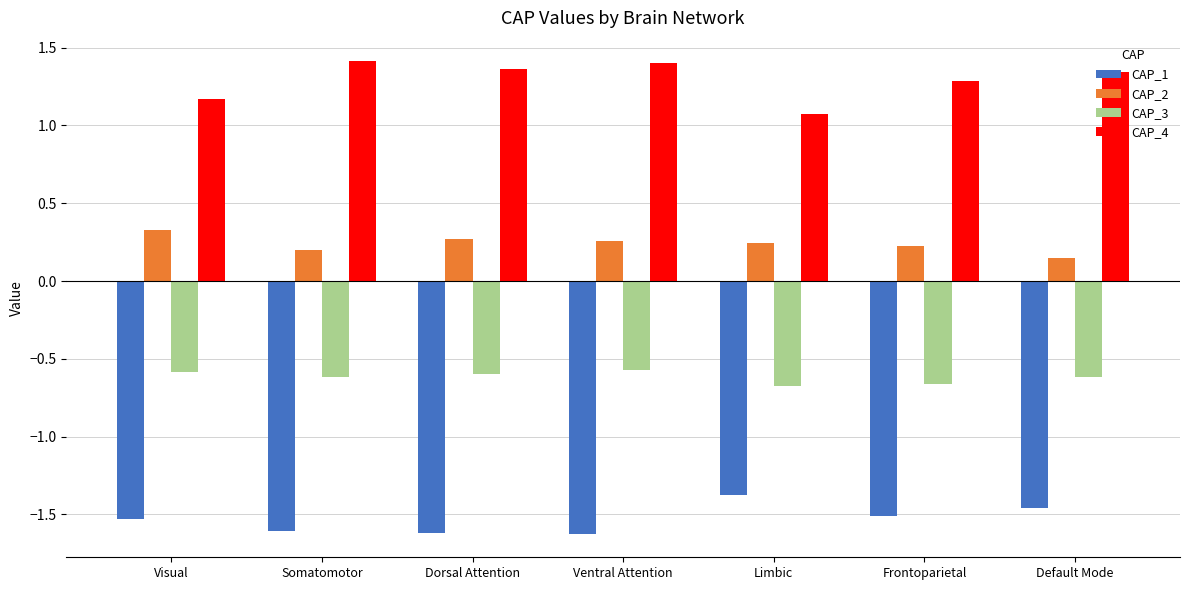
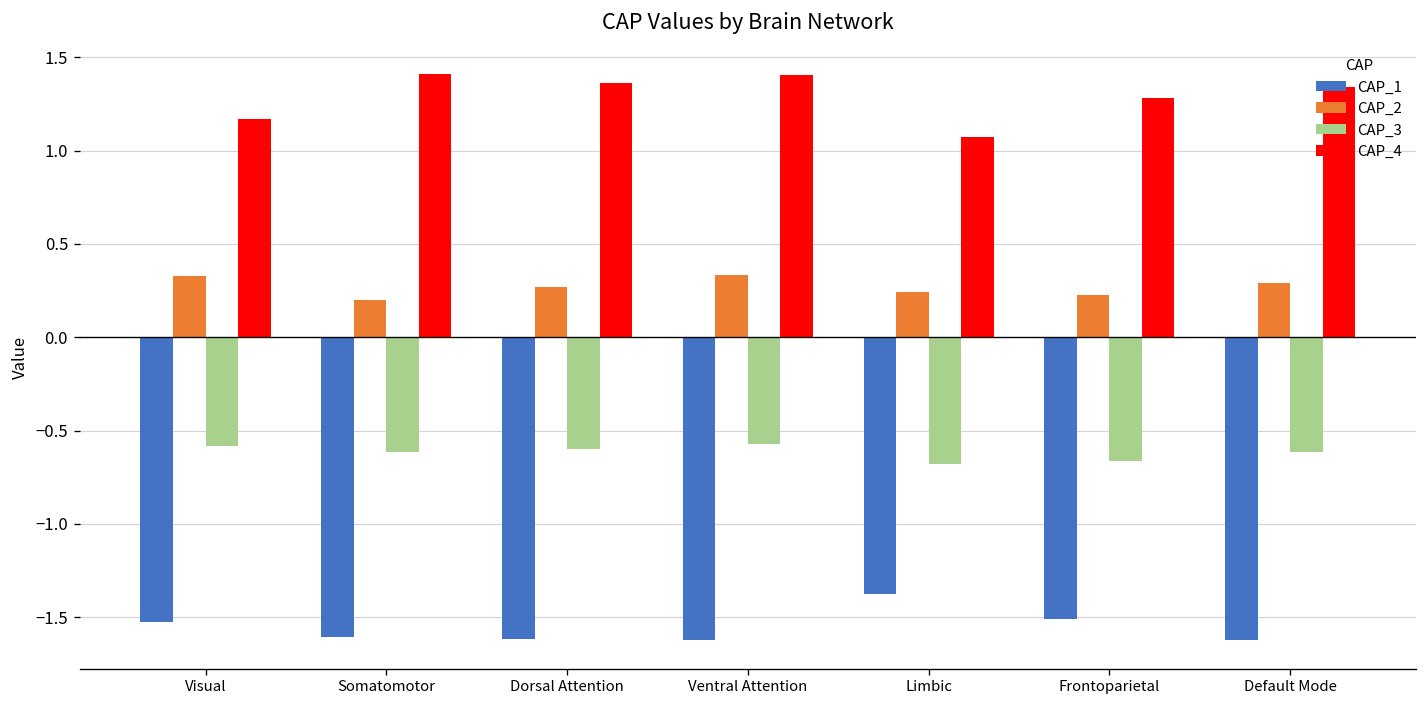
CAP_2, Ventral Attention: 0.26 -> 0.33
CAP_1, Default Mode: -1.46 -> -1.62
CAP_2, Default Mode: 0.15 -> 0.29
